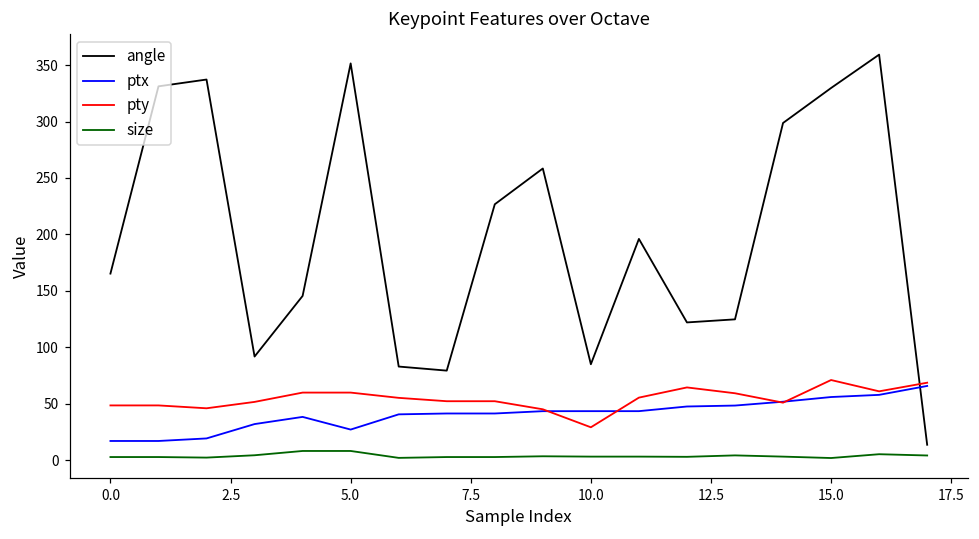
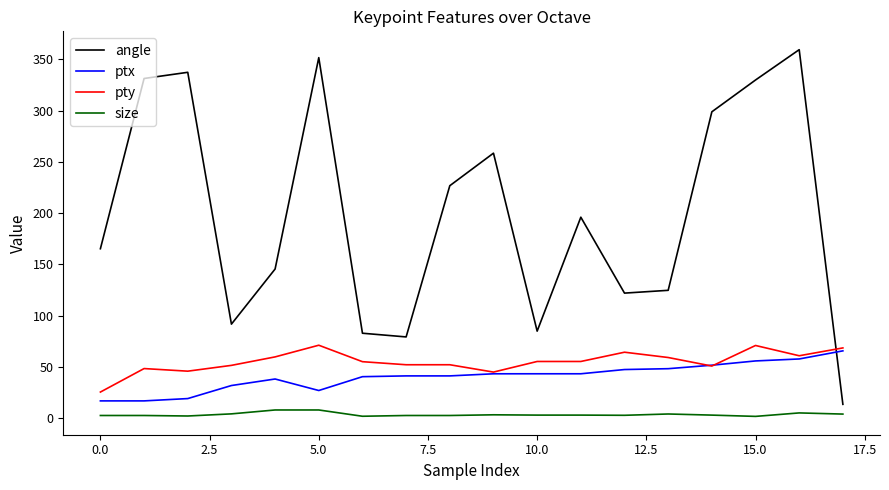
pty, 0.0: 48 -> 26
pty, 5.0: 60 -> 71
pty, 10.0: 29 -> 55
